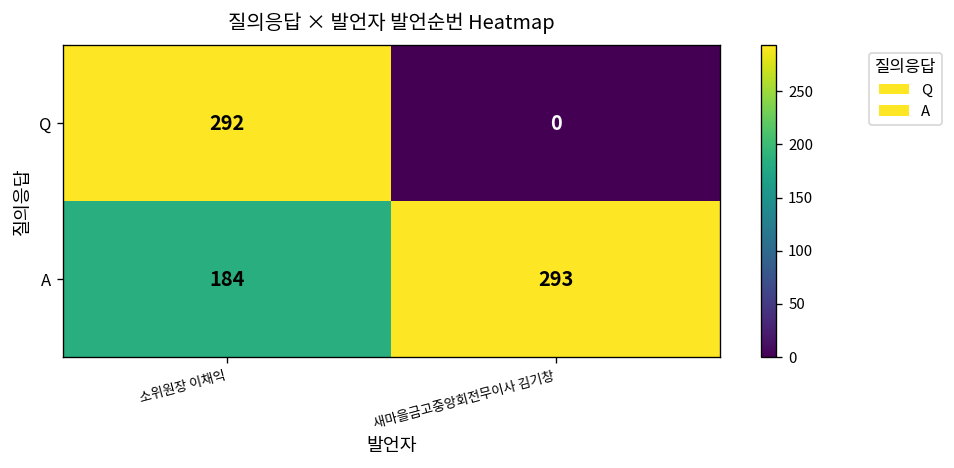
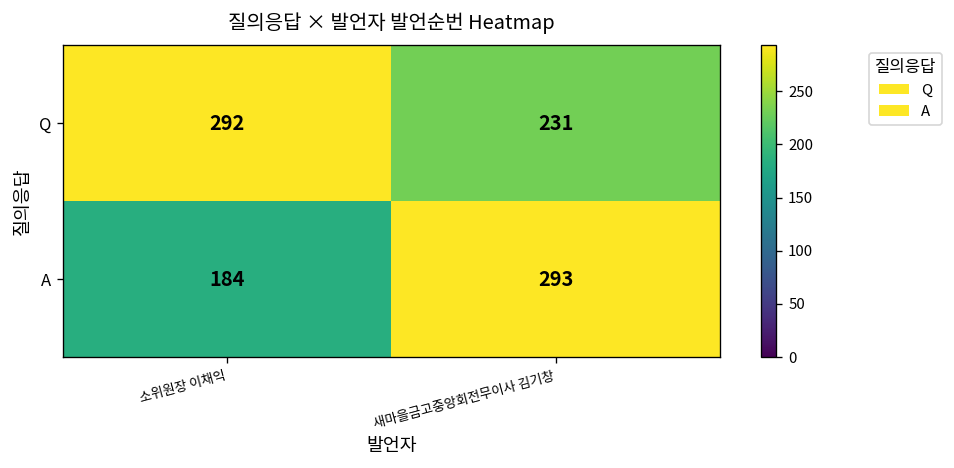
Q, 새마을금고중앙회전무이사 김기창: 0 -> 231
